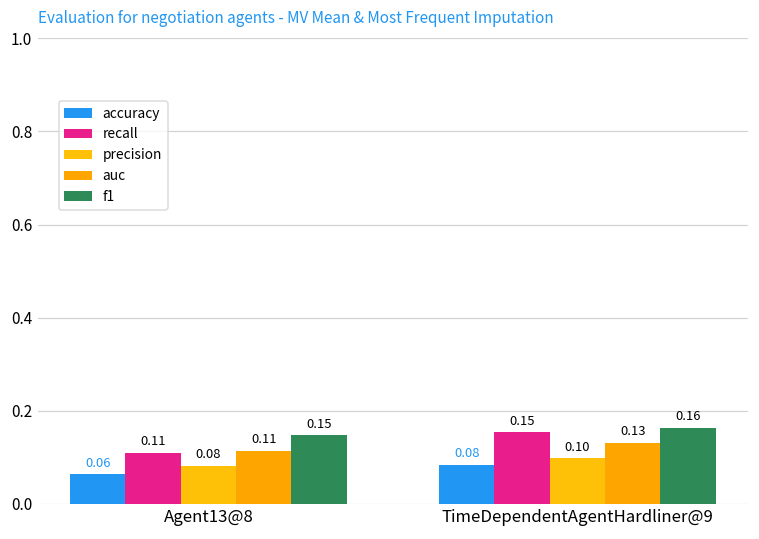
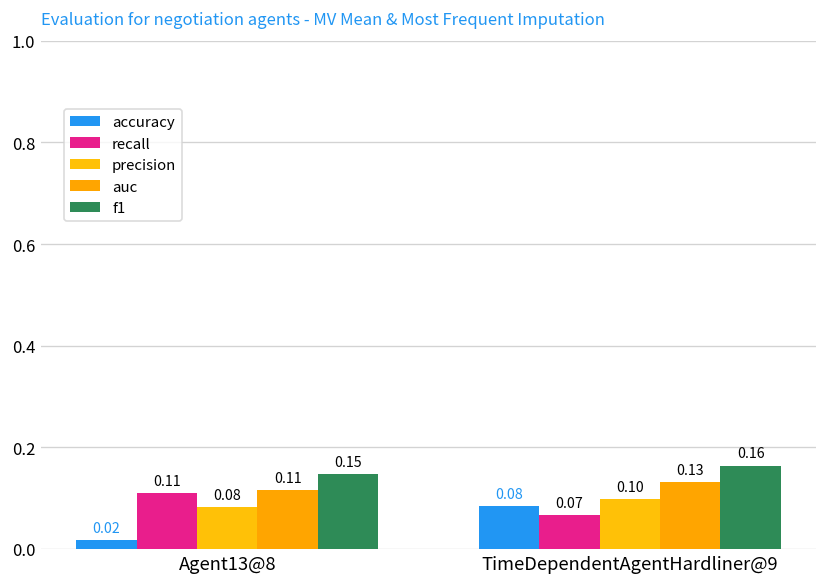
accuracy, Agent13@8: 0.06 -> 0.02
recall, TimeDependentAgentHardliner@9: 0.15 -> 0.07
